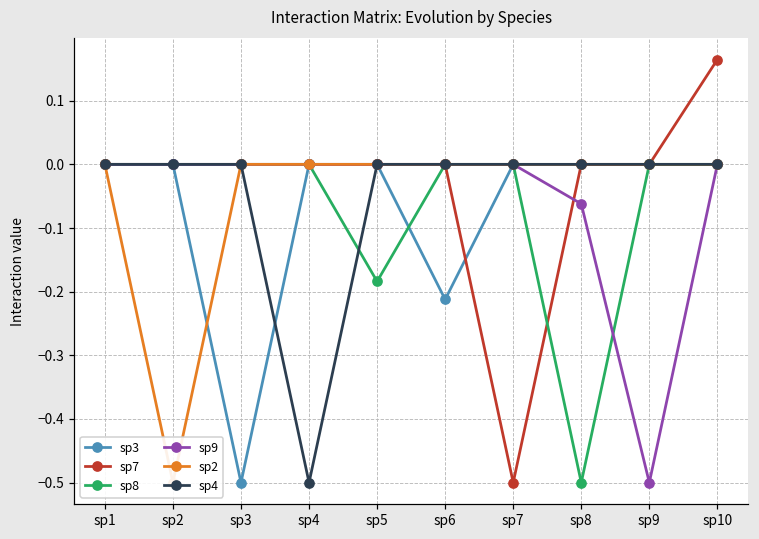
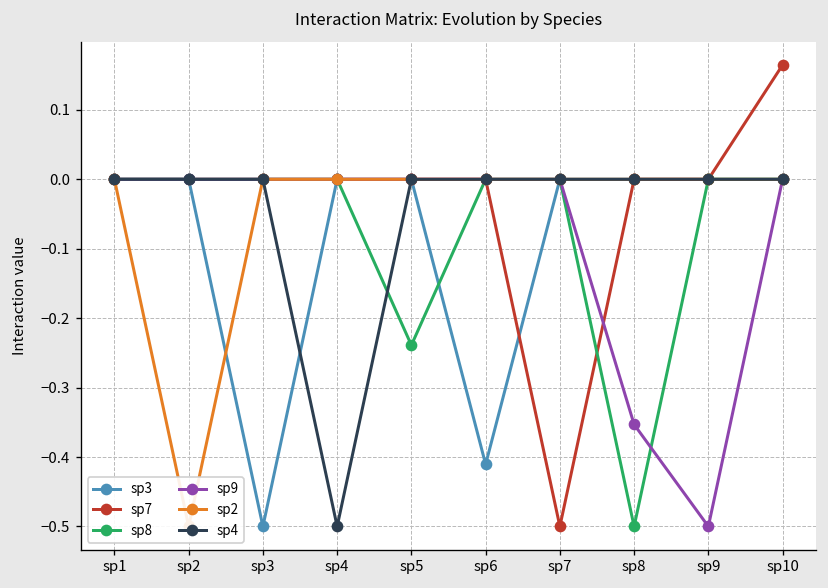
sp8, sp5: -0.18 -> -0.24
sp3, sp6: -0.21 -> -0.41
sp9, sp8: -0.06 -> -0.35
